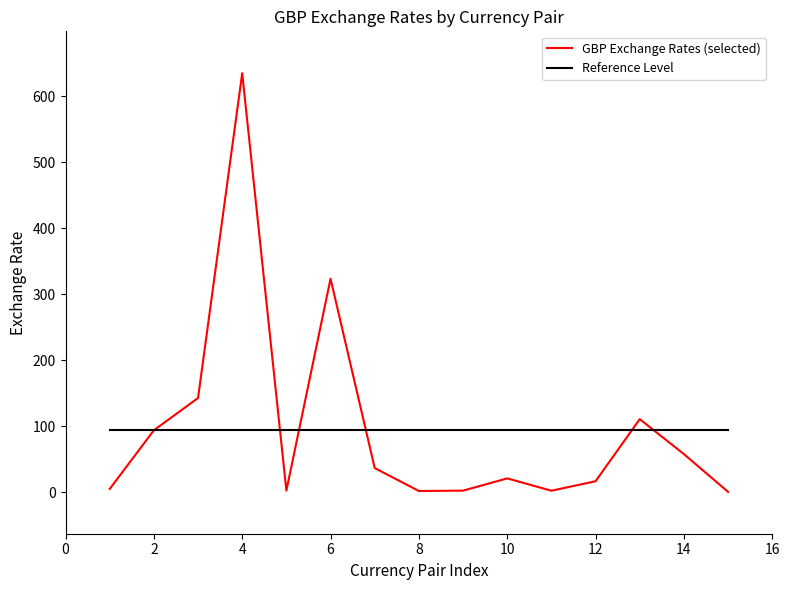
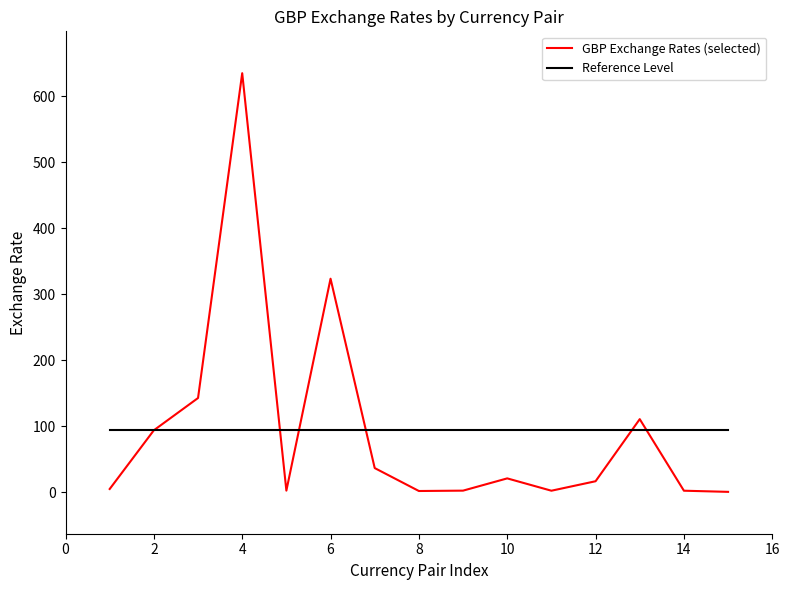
GBP Exchange Rates (selected), 14: 60 -> 0
